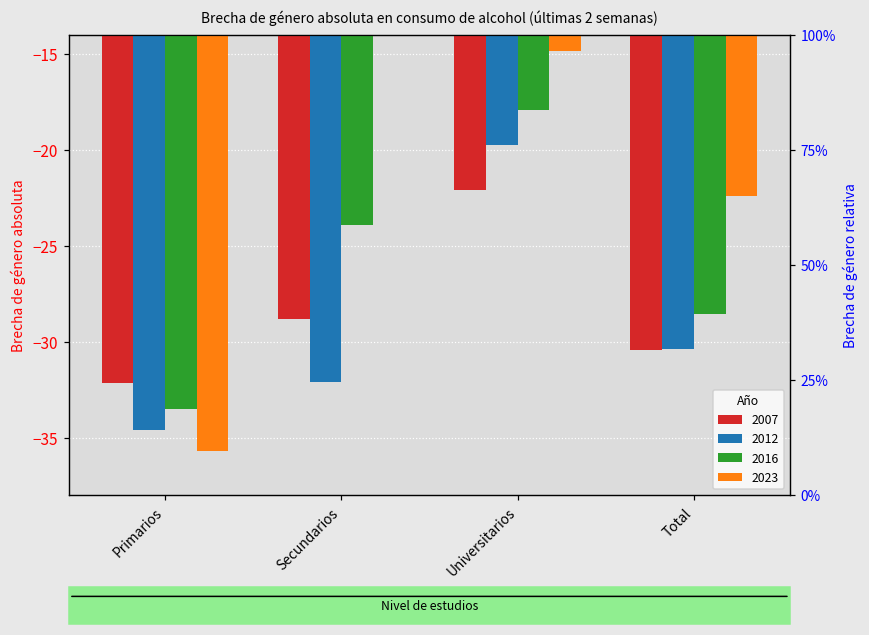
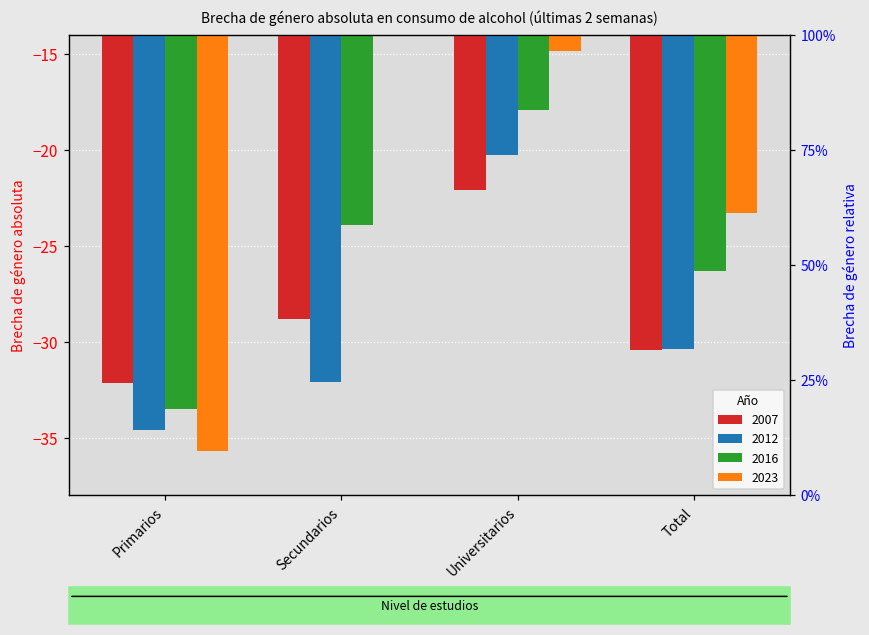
2012, Universitarios: -19.7 -> -20.2
2016, Total: -28.5 -> -26.3
2023, Total: -22.4 -> -23.3
